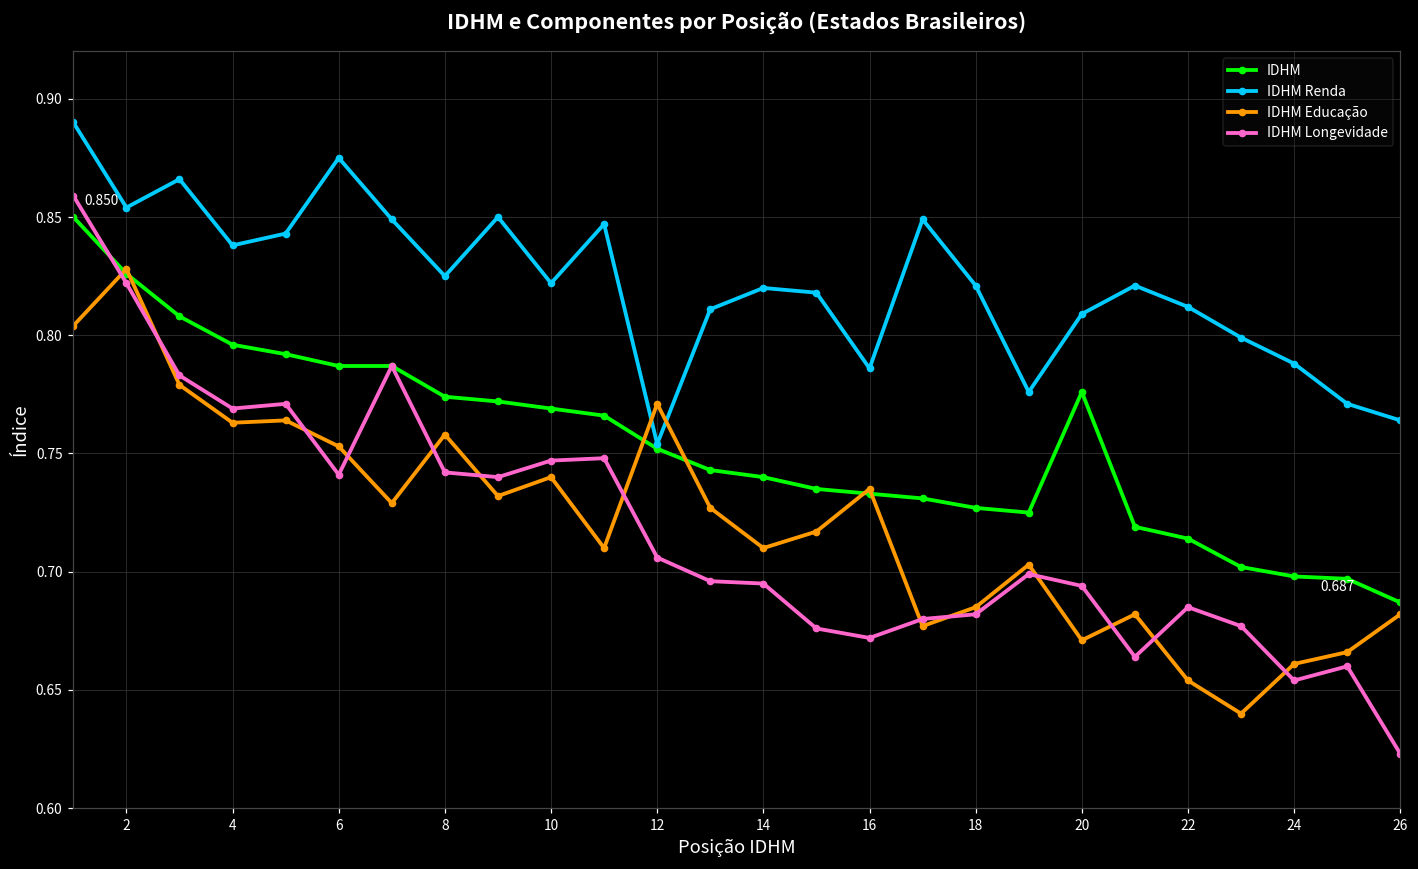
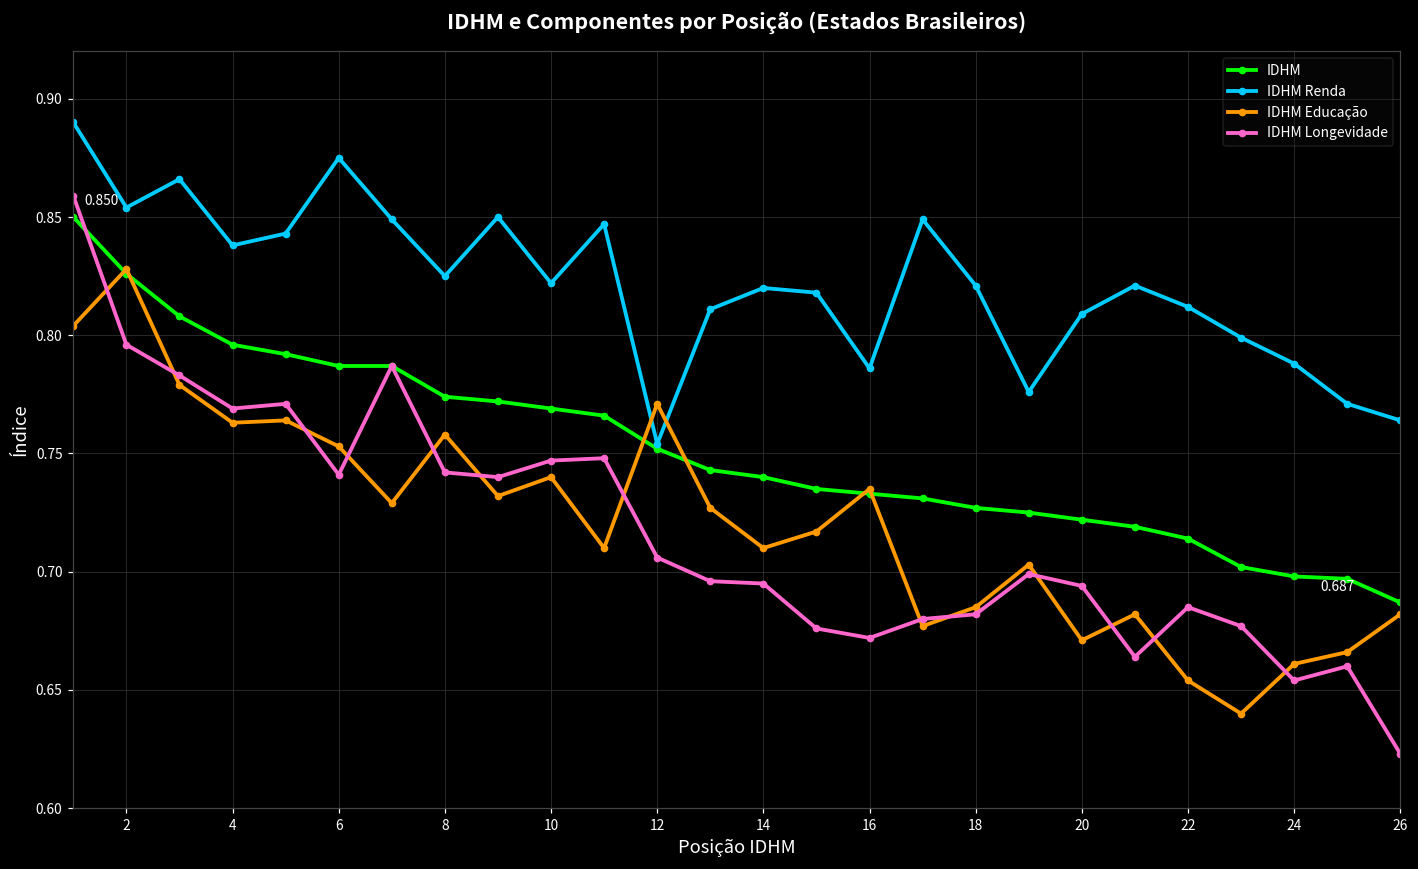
IDHM Longevidade, 2: 0.822 -> 0.796
IDHM, 20: 0.776 -> 0.722
